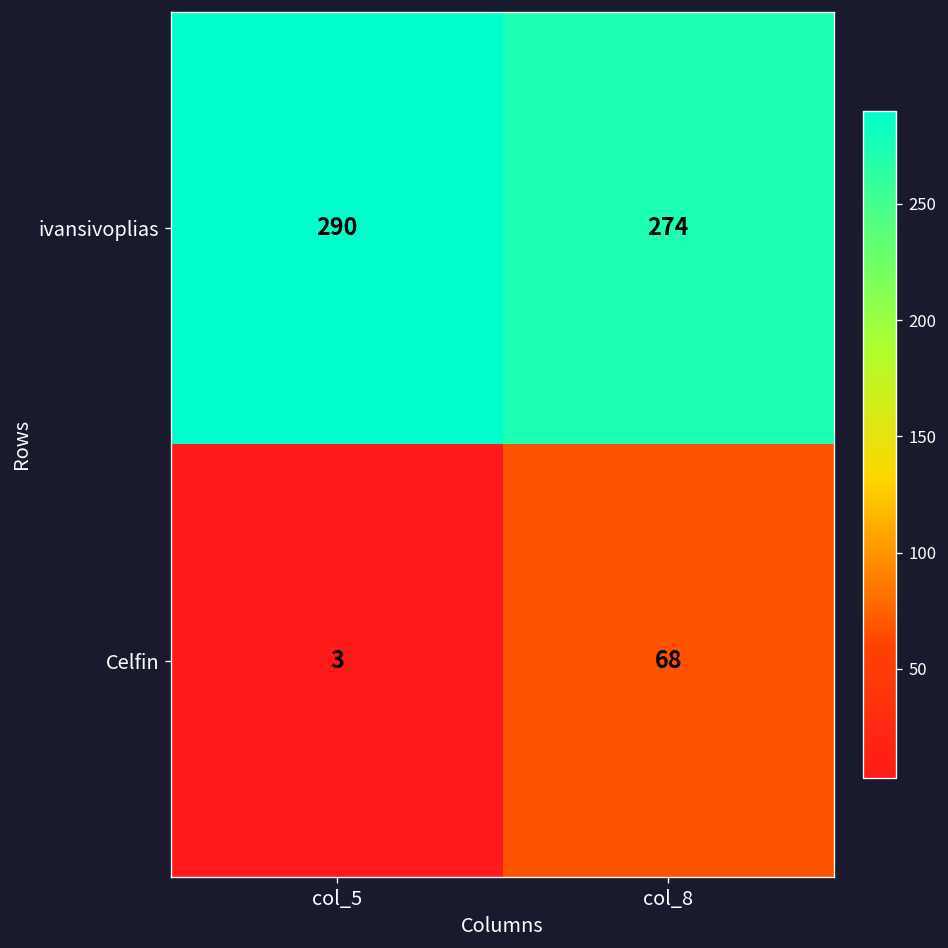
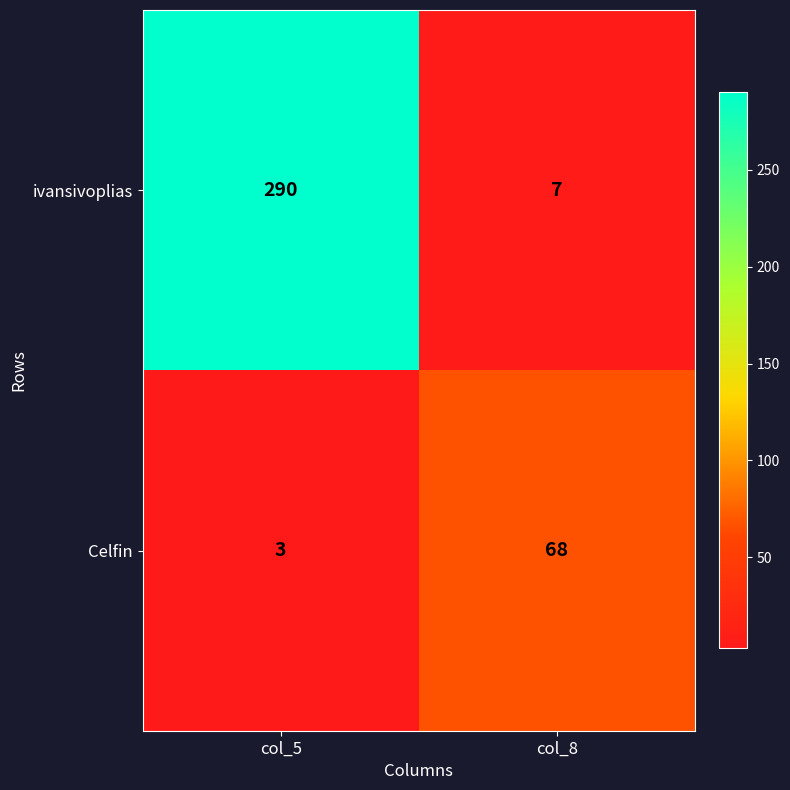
ivansivoplias, col_8: 274 -> 7
